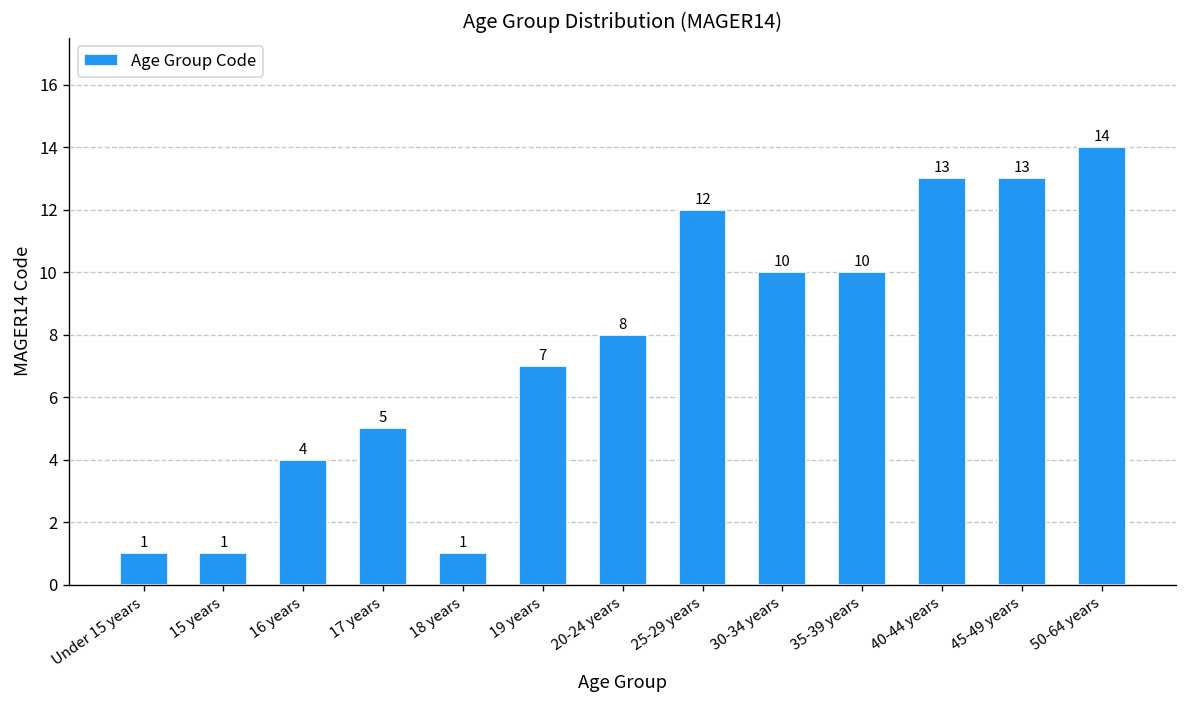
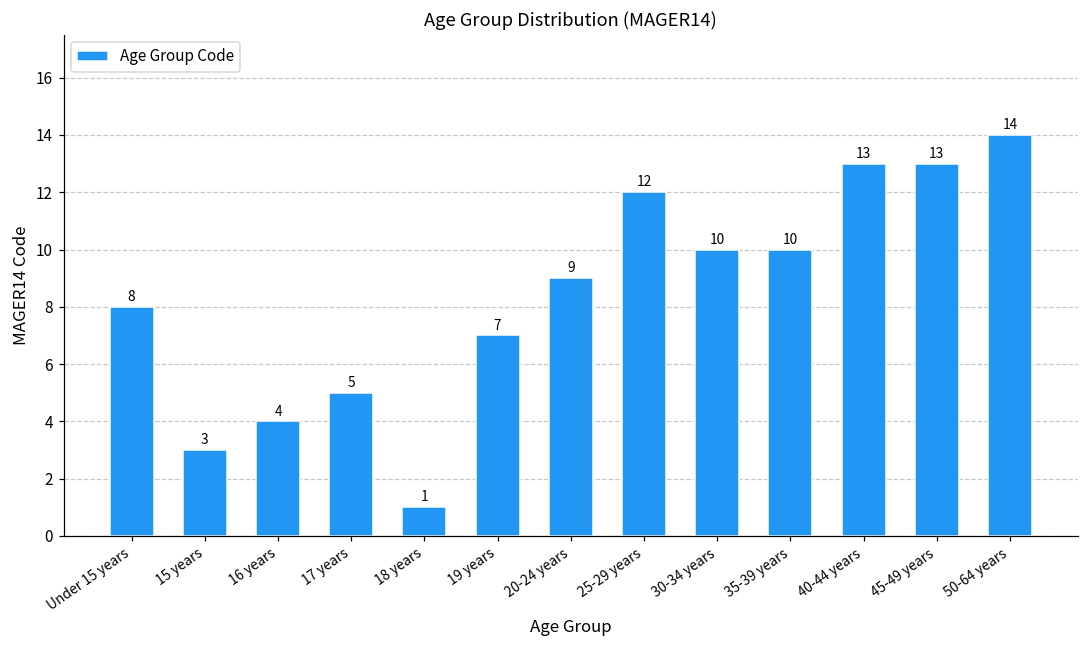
Under 15 years: 1 -> 8
15 years: 1 -> 3
20-24 years: 8 -> 9
